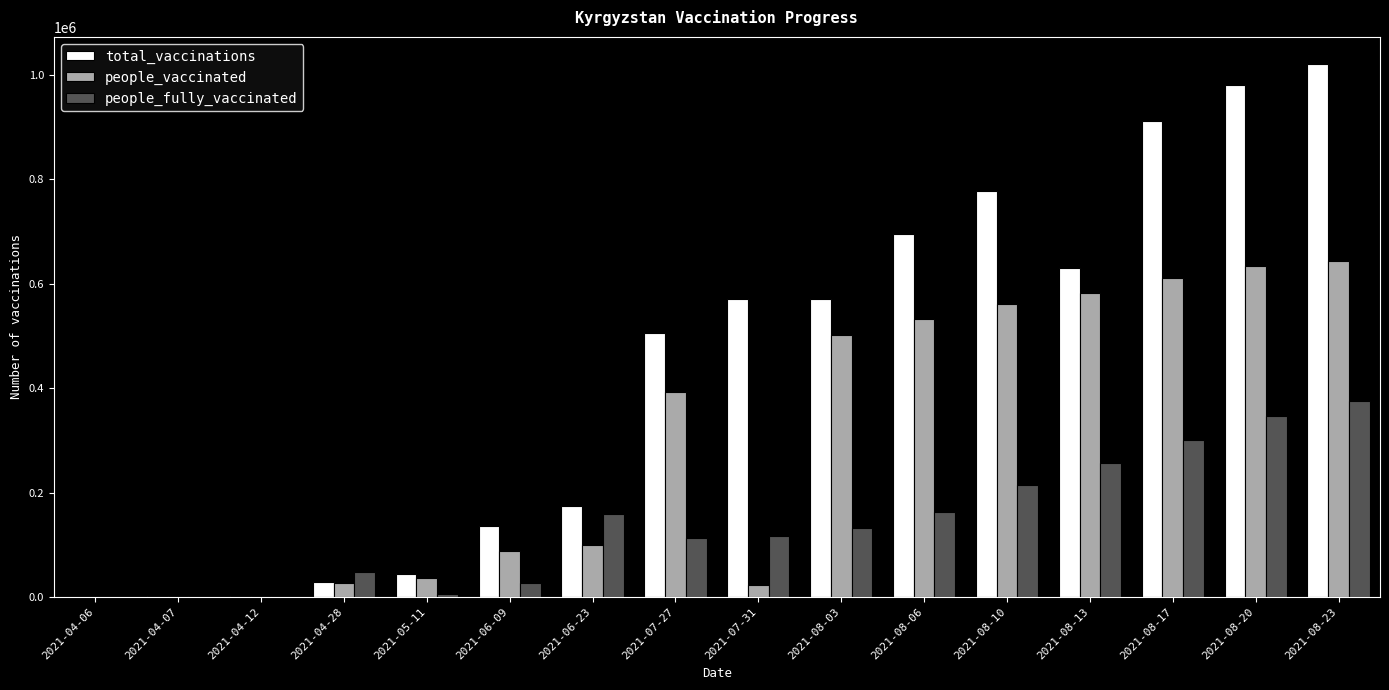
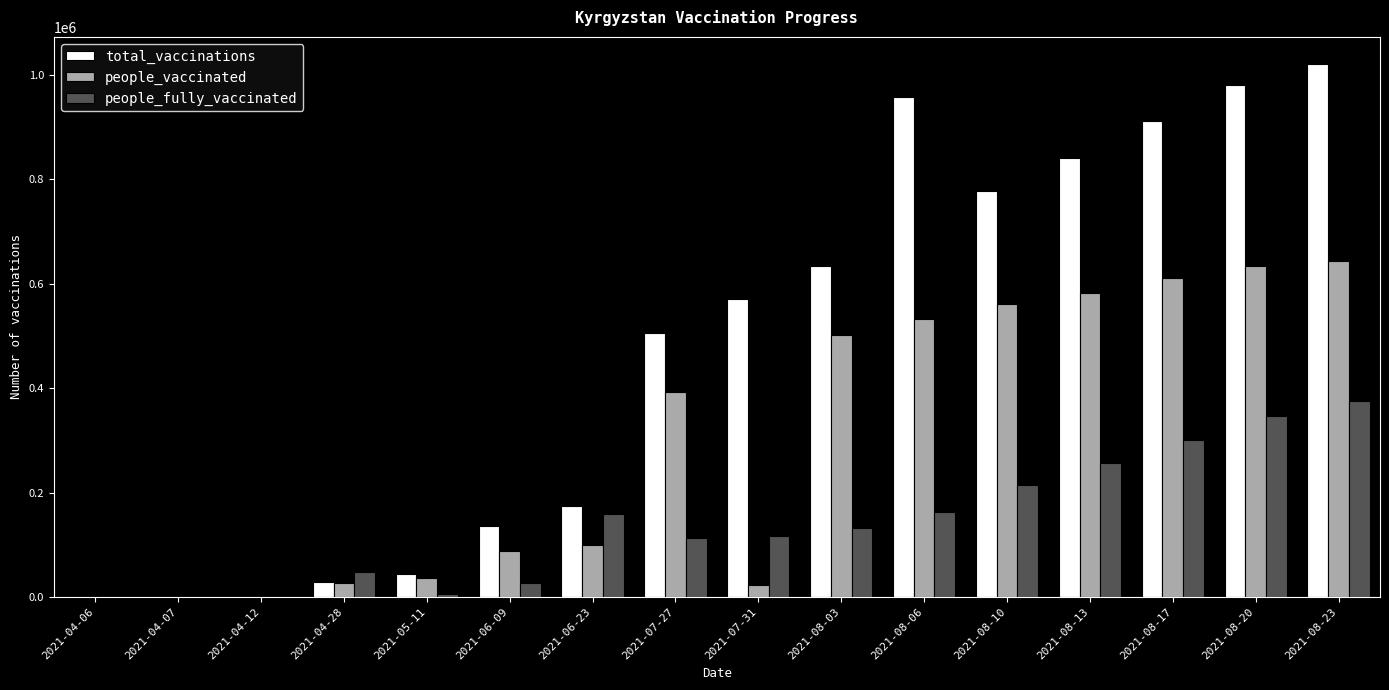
total_vaccinations, 2021-08-03: 570000 -> 630000
total_vaccinations, 2021-08-06: 700000 -> 960000
total_vaccinations, 2021-08-13: 630000 -> 840000
